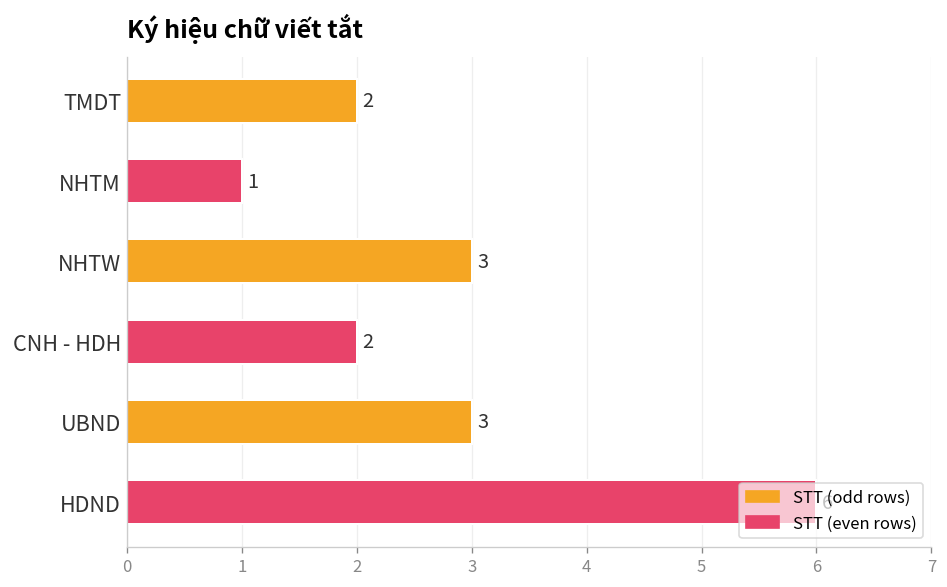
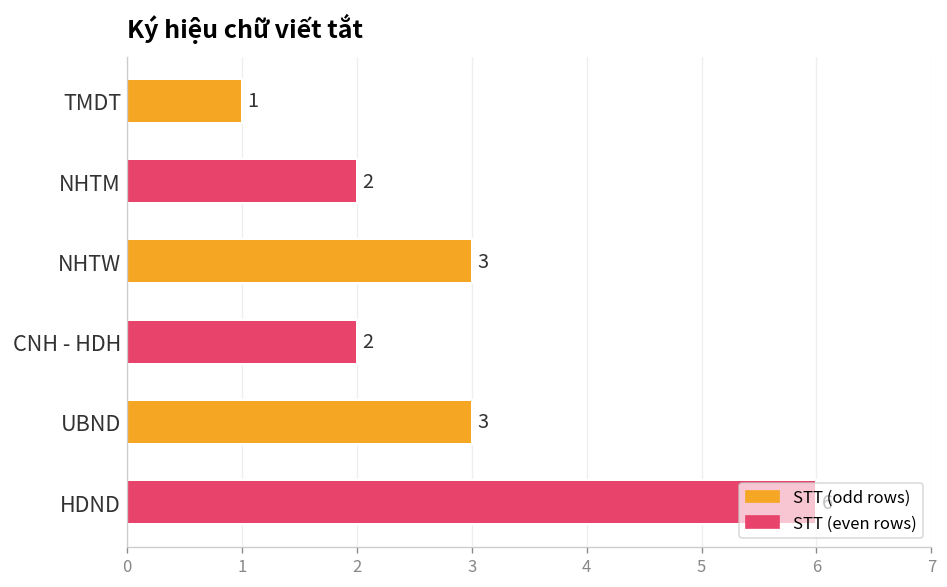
TMDT: 2 -> 1
NHTM: 1 -> 2
